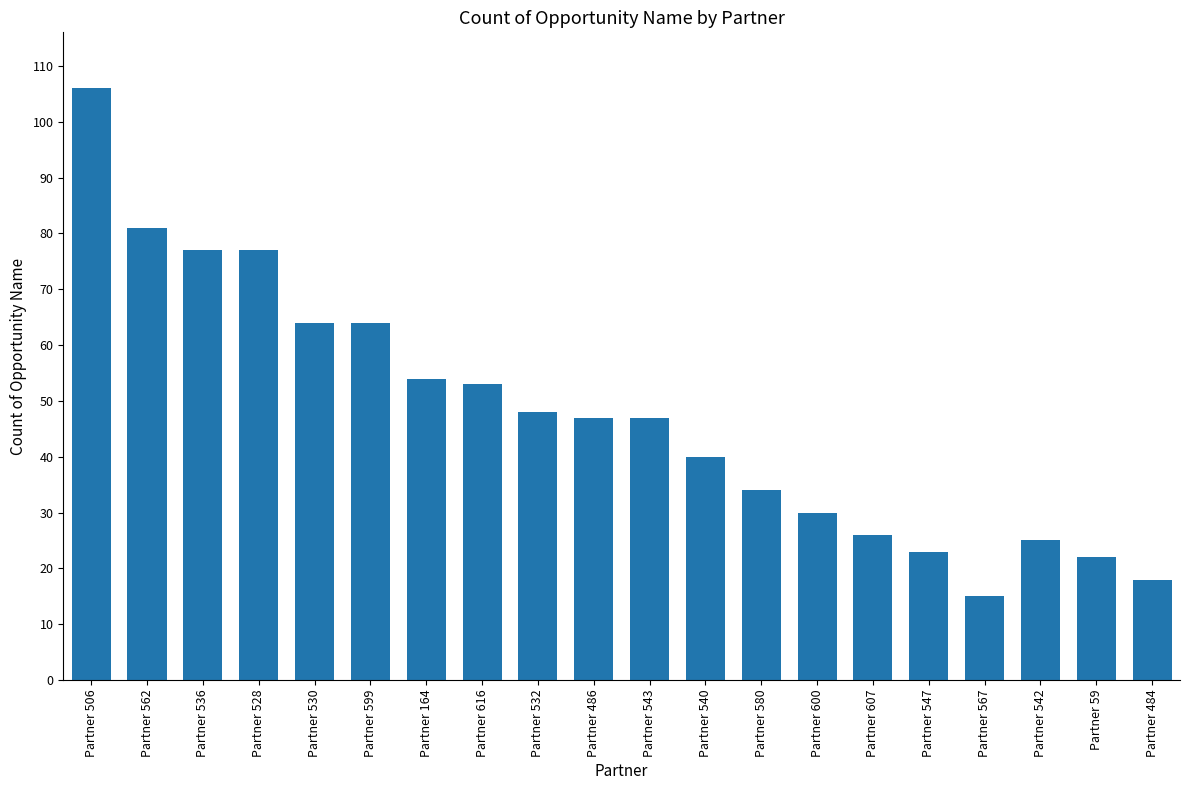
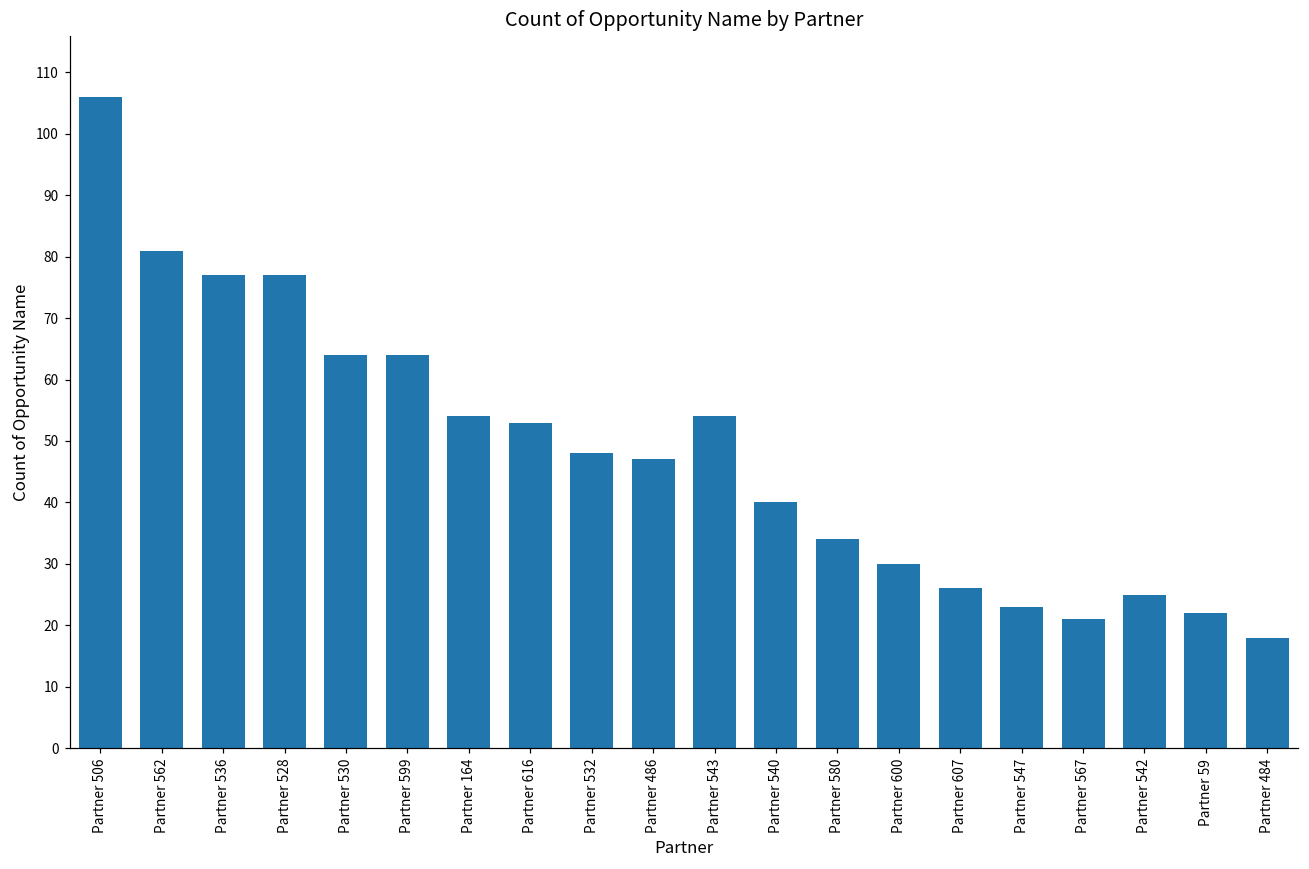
Partner 543: 47 -> 54
Partner 567: 15 -> 21
